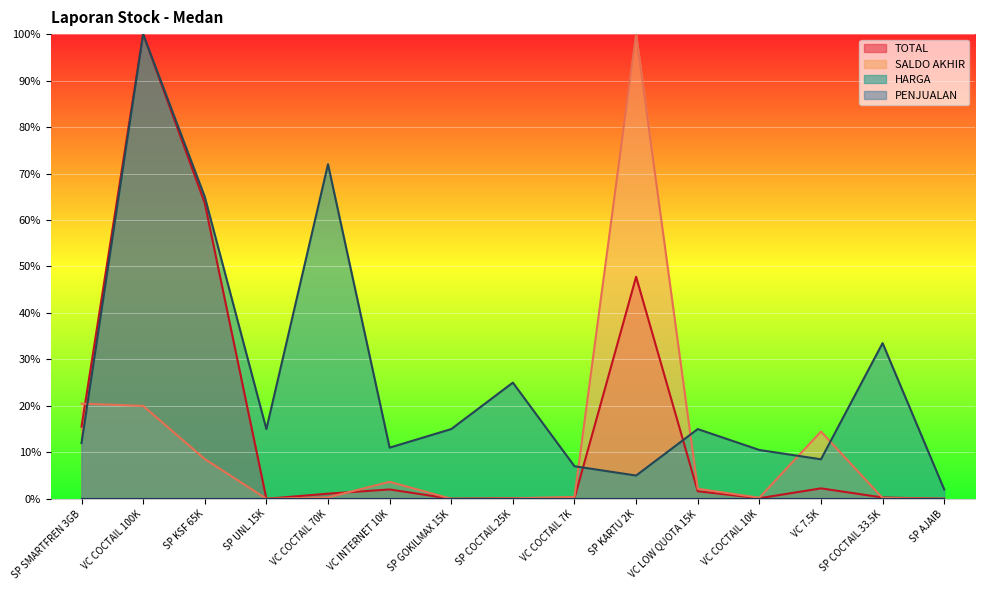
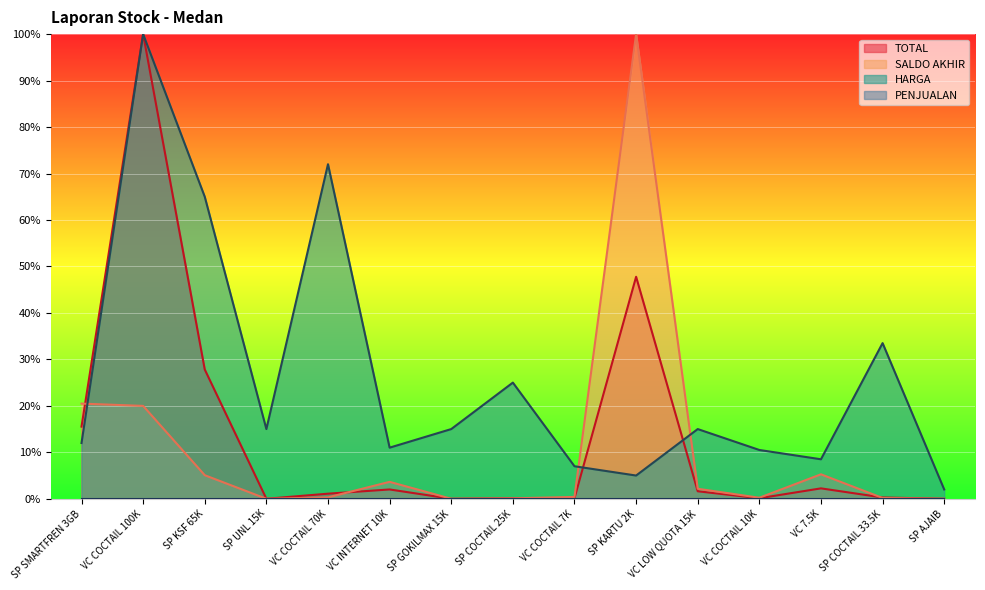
TOTAL, SP KSF 65K: 64% -> 28%
SALDO AKHIR, SP KSF 65K: 9% -> 5%
SALDO AKHIR, VC 7.5K: 14% -> 5%
